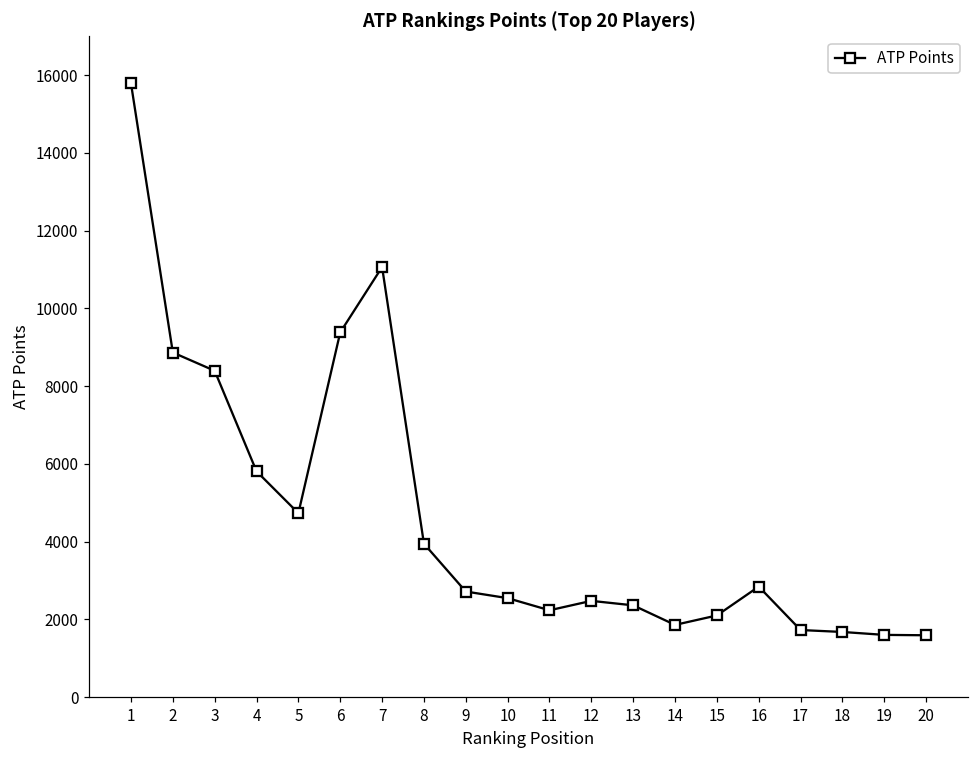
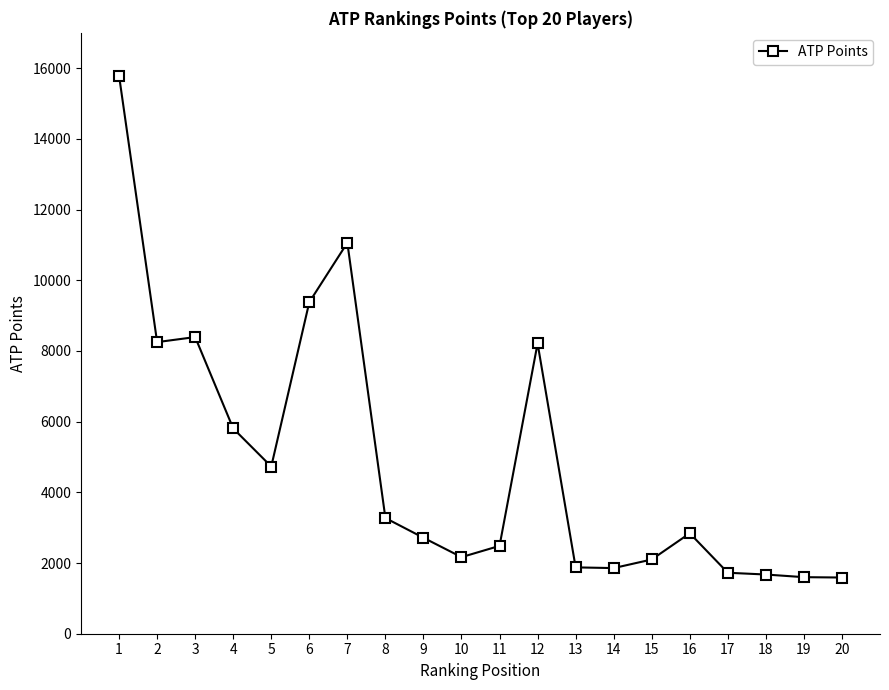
2: 8900 -> 8300
8: 3900 -> 3300
10: 2500 -> 2200
11: 2200 -> 2500
12: 2500 -> 8200
13: 2400 -> 1900
